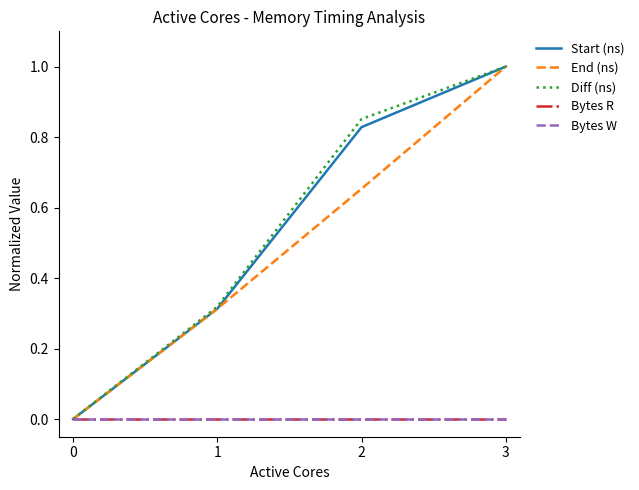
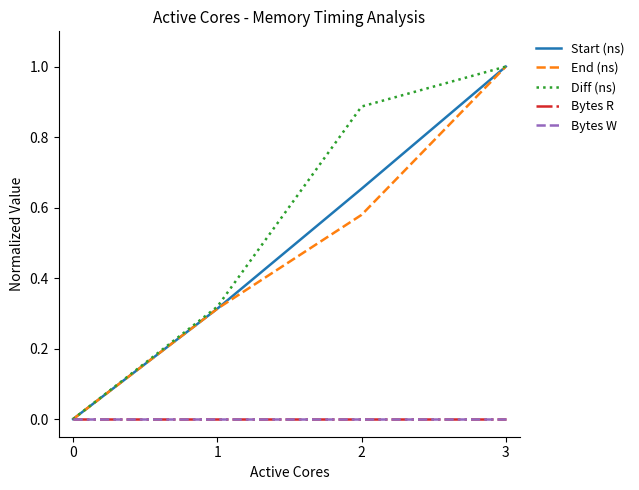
Start (ns), 2: 0.83 -> 0.65
End (ns), 2: 0.65 -> 0.58
Diff (ns), 2: 0.85 -> 0.89
